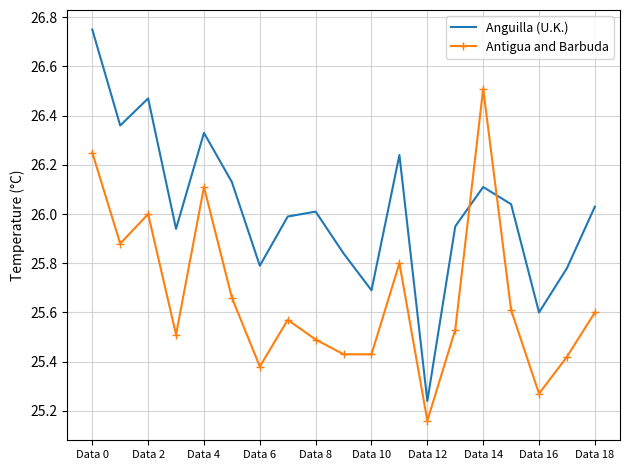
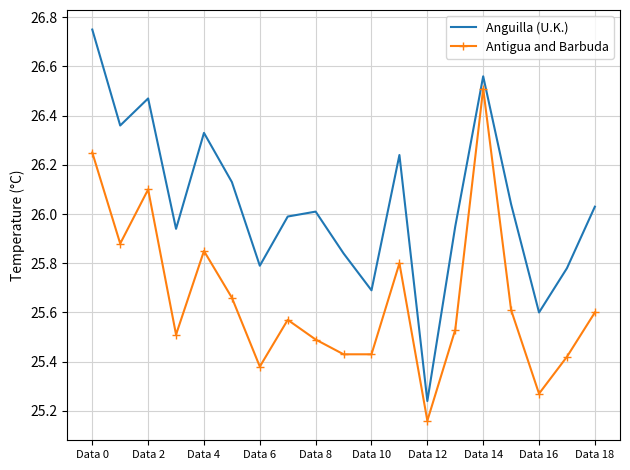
Antigua and Barbuda, Data 2: 26.0 -> 26.1
Antigua and Barbuda, Data 4: 26.11 -> 25.85
Anguilla (U.K.), Data 14: 26.11 -> 26.56
